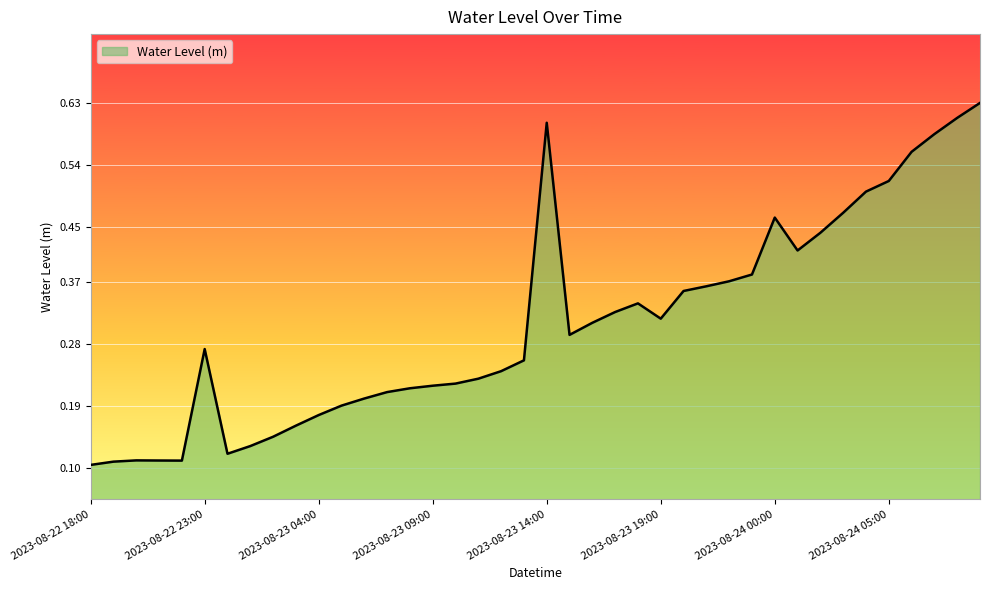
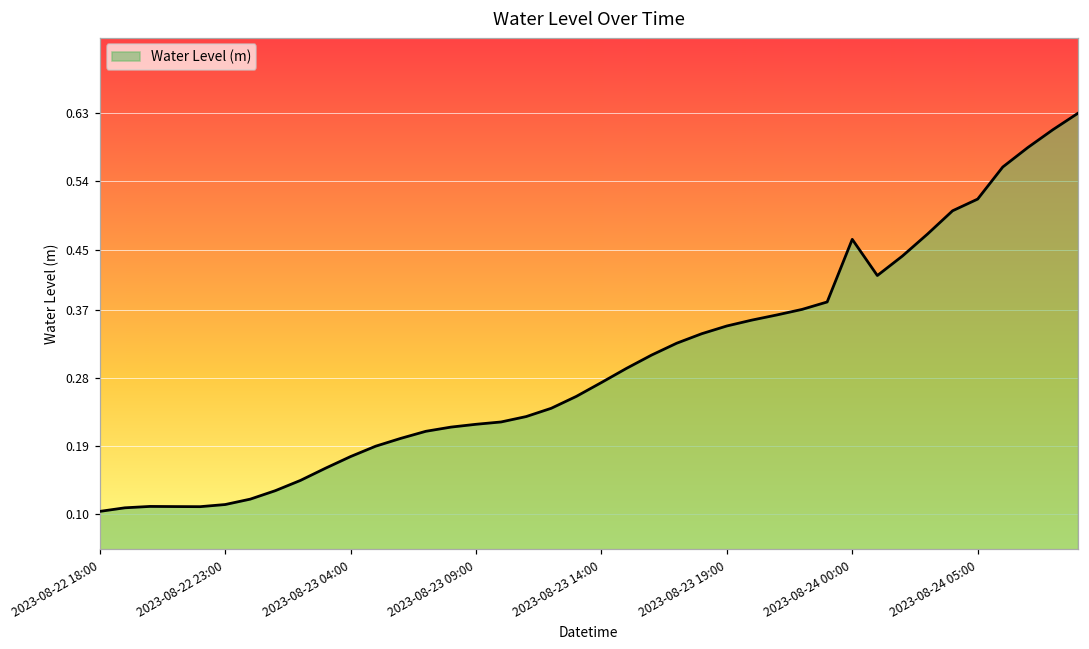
2023-08-22 23:00: 0.27 -> 0.11
2023-08-23 14:00: 0.60 -> 0.27
2023-08-23 19:00: 0.32 -> 0.35
